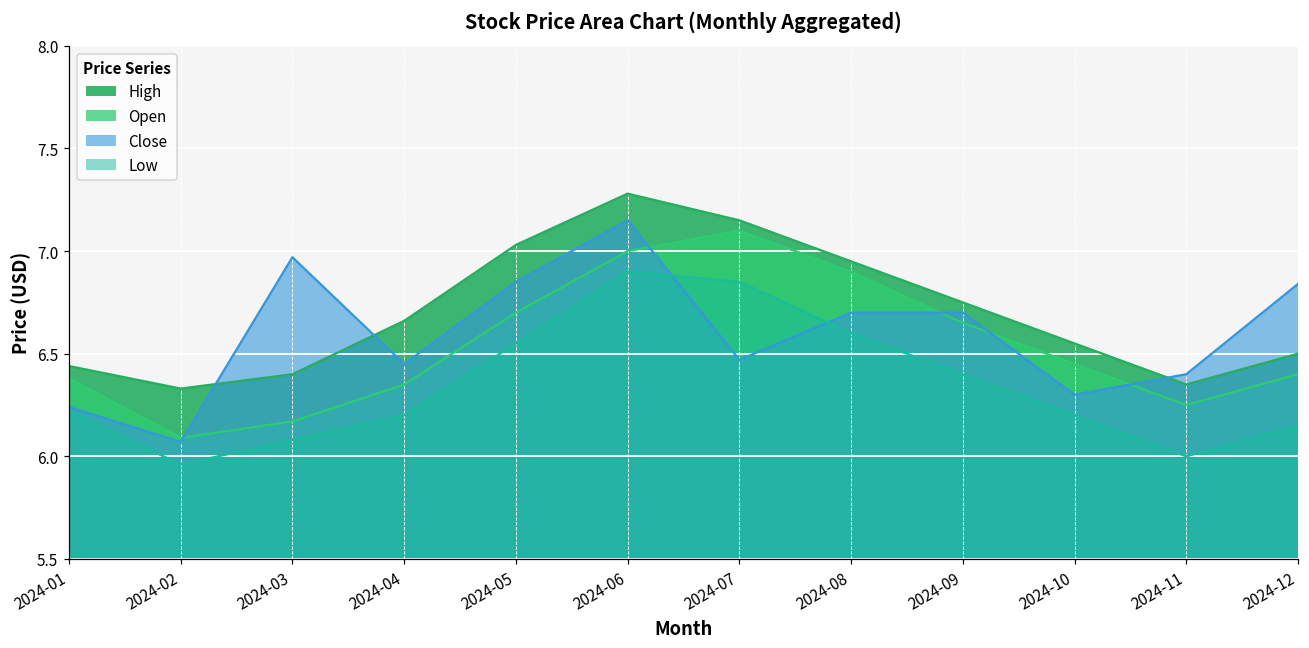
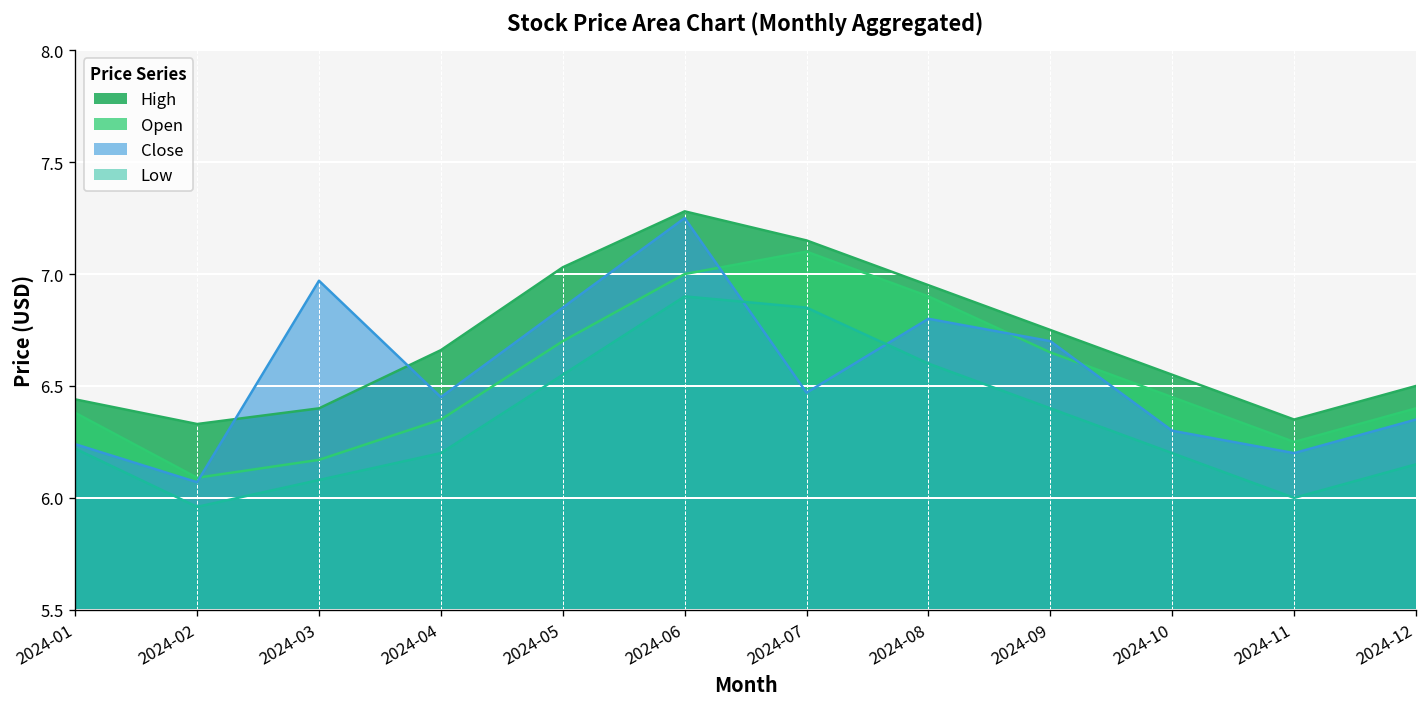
Close, 2024-06: 7.15 -> 7.25
Close, 2024-08: 6.7 -> 6.8
Close, 2024-11: 6.4 -> 6.2
Close, 2024-12: 6.84 -> 6.35
